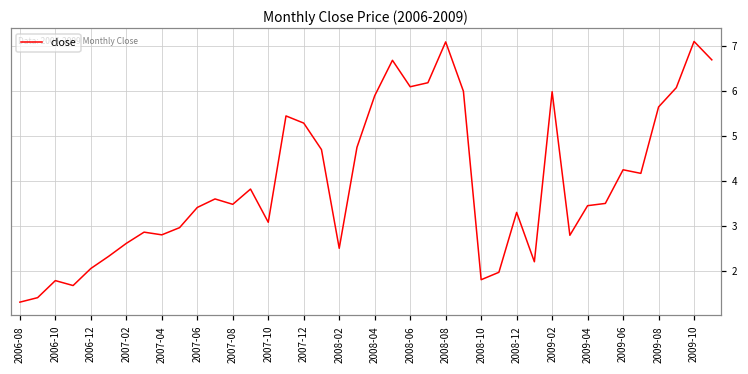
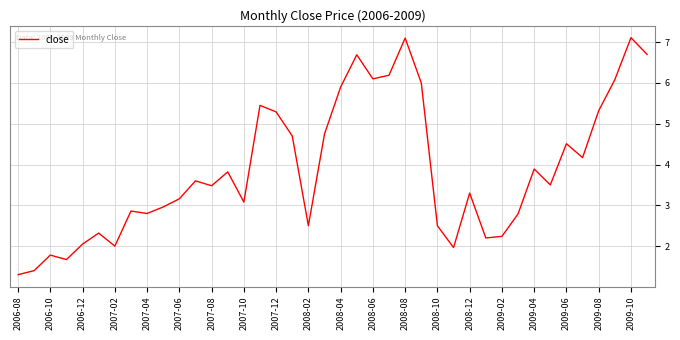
2007-02: 2.6 -> 2.0
2007-06: 3.4 -> 3.2
2008-10: 1.8 -> 2.5
2009-02: 6.0 -> 2.2
2009-04: 3.5 -> 3.9
2009-06: 4.3 -> 4.5
2009-08: 5.7 -> 5.3
